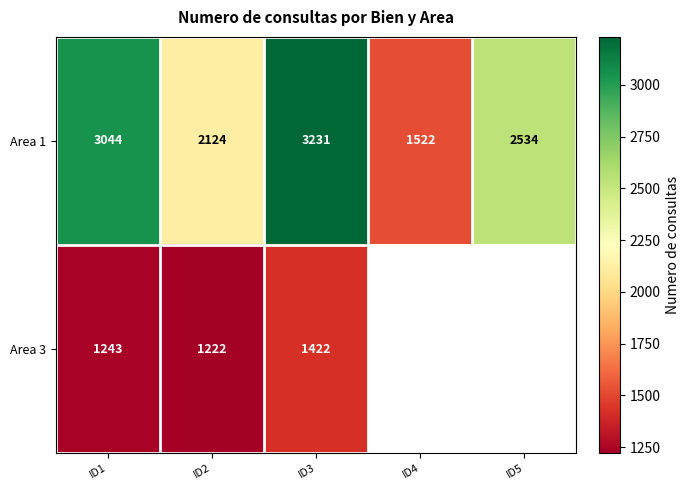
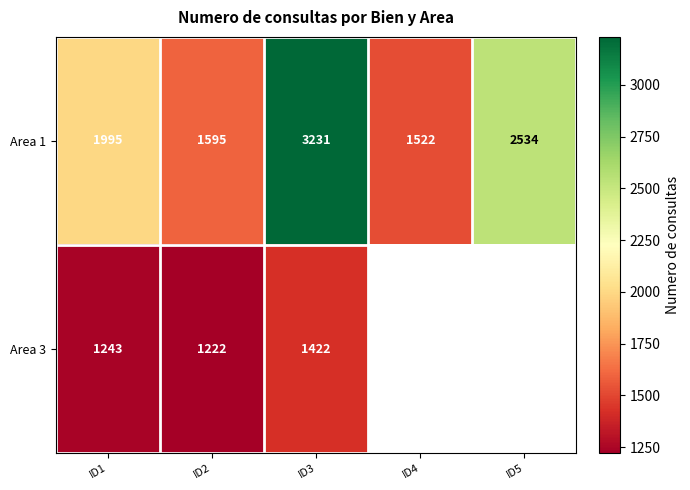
Area 1, ID1: 3044 -> 1995
Area 1, ID2: 2124 -> 1595
